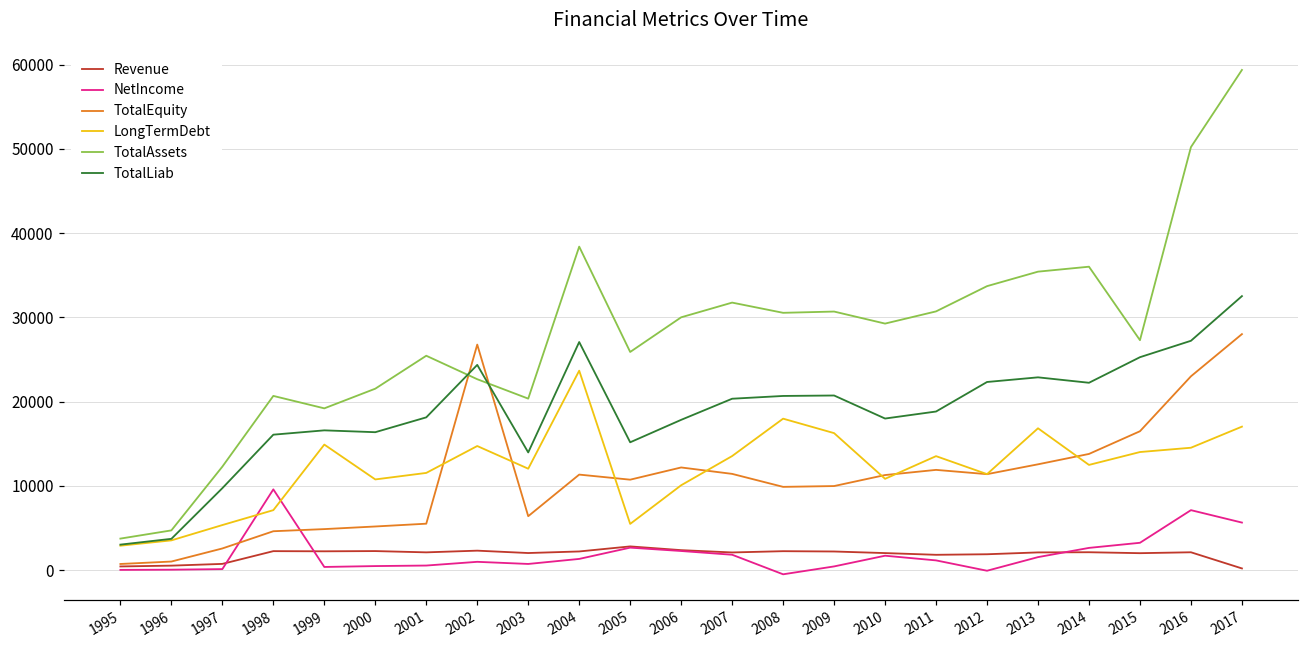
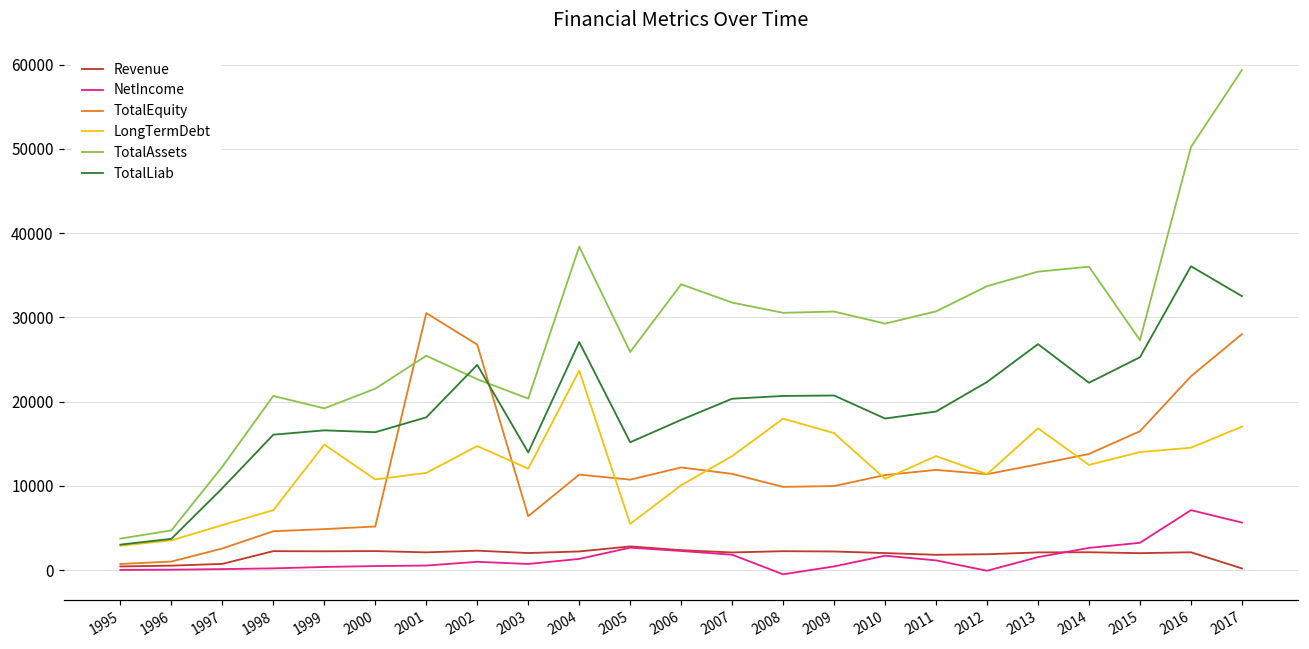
NetIncome, 1998: 10000 -> 0
TotalEquity, 2001: 5000 -> 31000
TotalAssets, 2006: 30000 -> 34000
TotalLiab, 2013: 23000 -> 27000
TotalLiab, 2016: 27000 -> 36000
